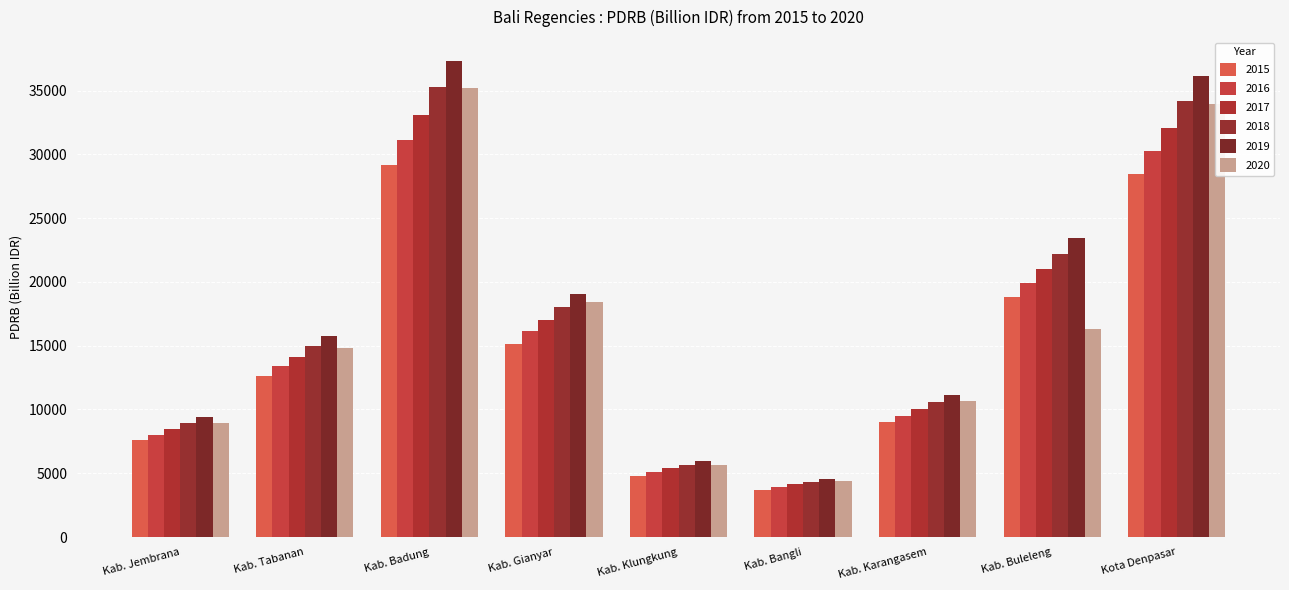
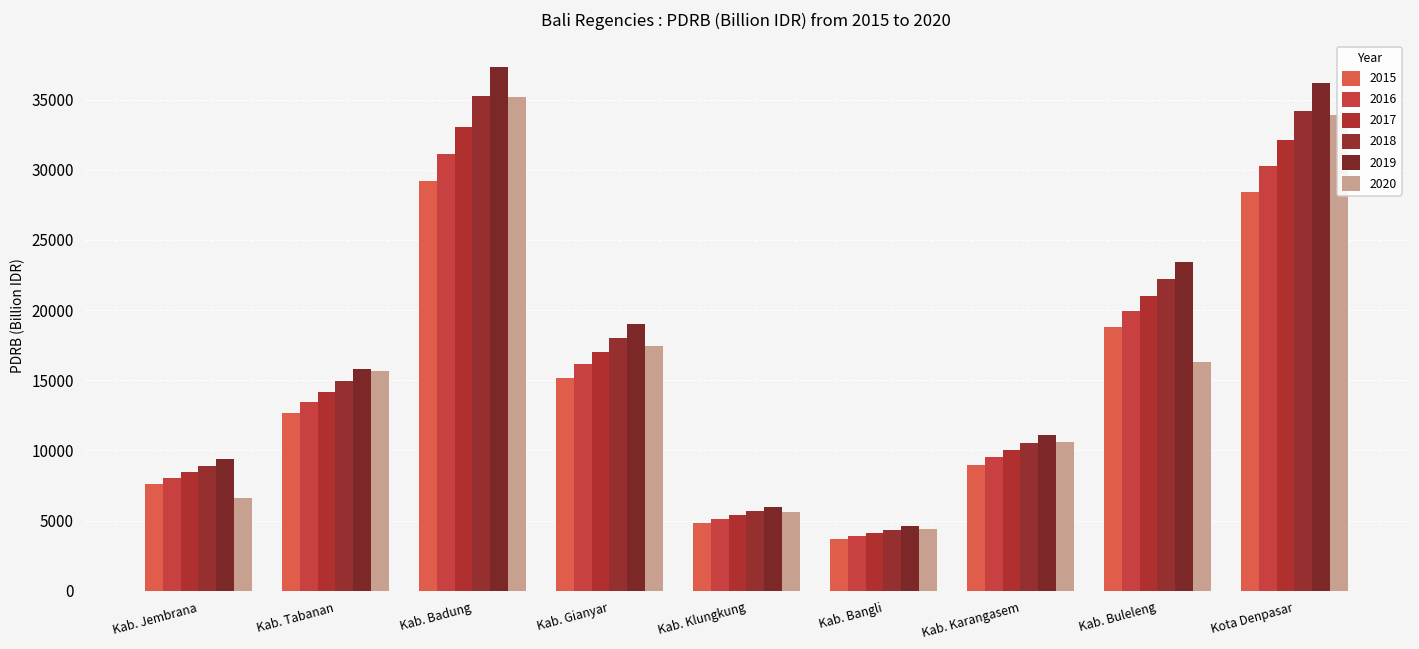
2020, Kab. Jembrana: 9000 -> 6600
2020, Kab. Tabanan: 14800 -> 15600
2020, Kab. Gianyar: 18400 -> 17400
